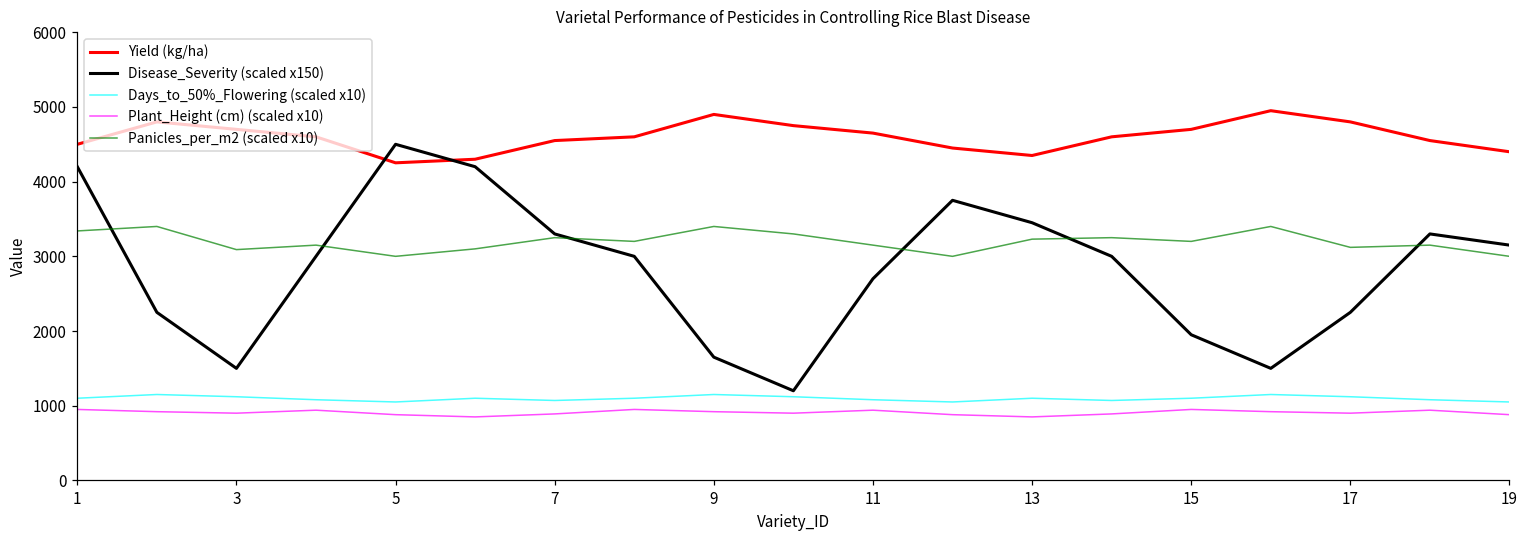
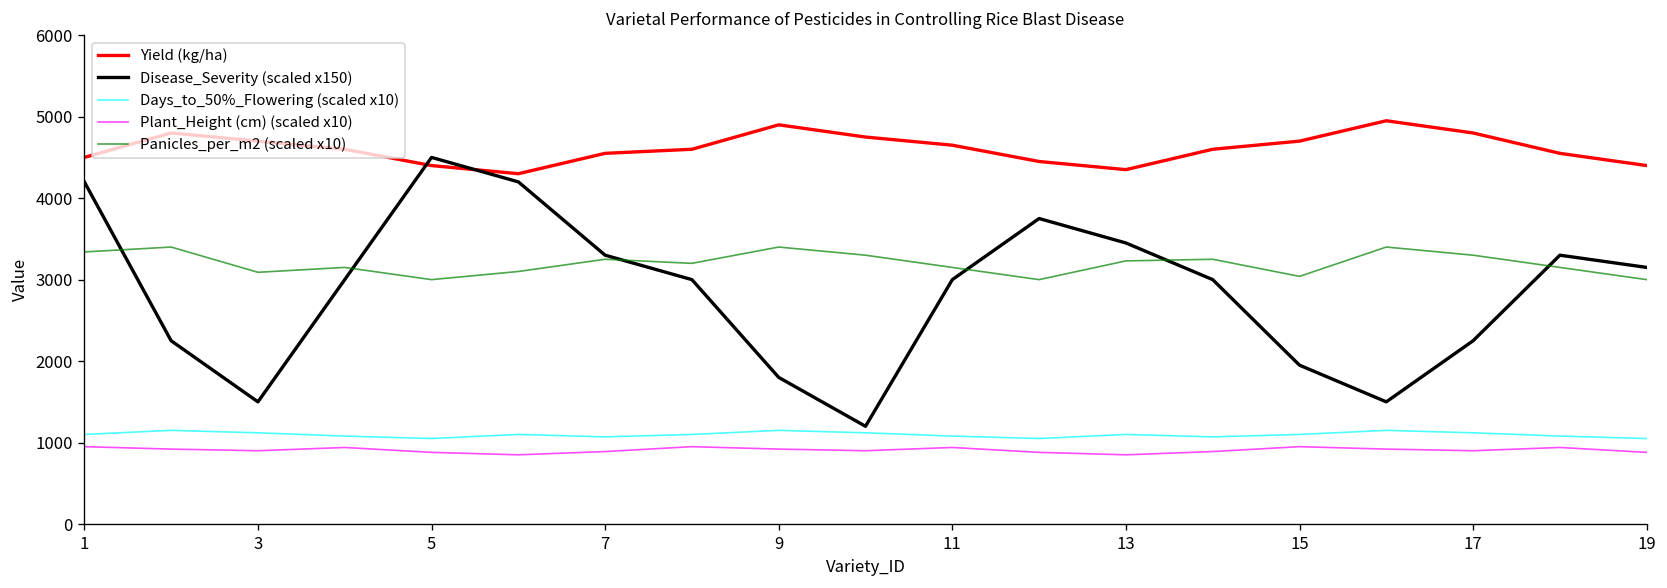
Yield (kg/ha), 5: 4300 -> 4400
Disease_Severity (scaled x150), 9: 1700 -> 1800
Disease_Severity (scaled x150), 11: 2700 -> 3000
Panicles_per_m2 (scaled x10), 15: 3200 -> 3000
Panicles_per_m2 (scaled x10), 17: 3100 -> 3300
